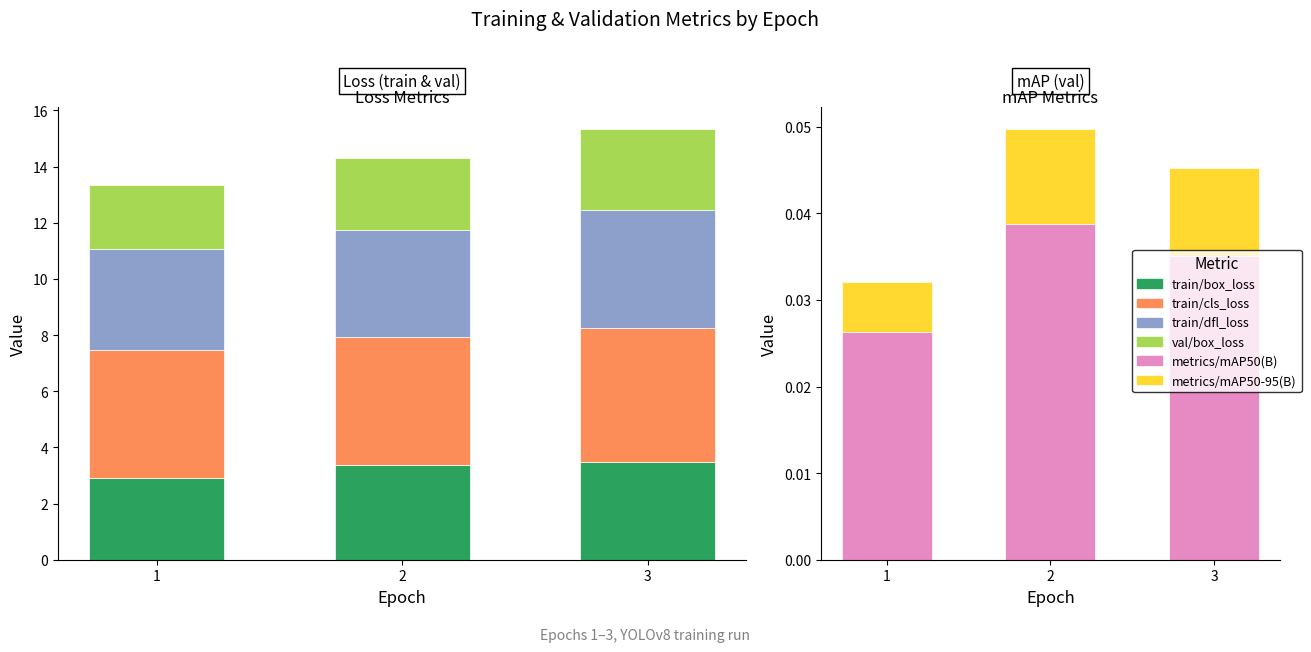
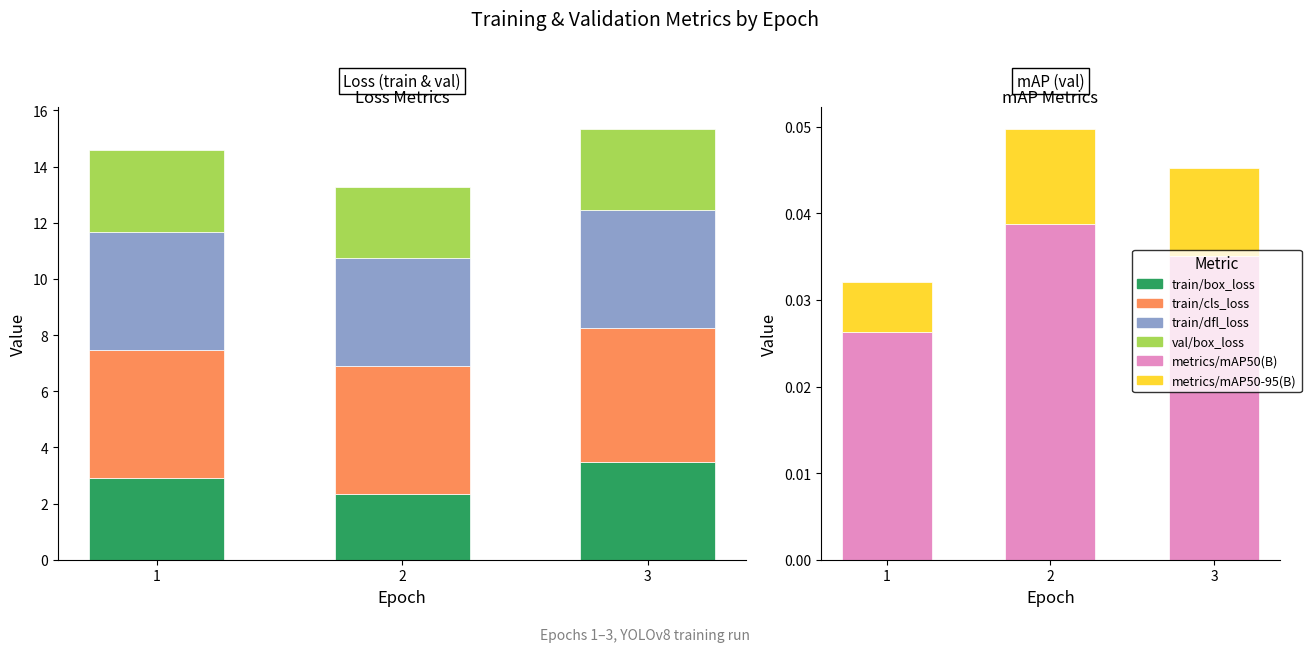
Loss Metrics, train/dfl_loss, 1: 3.6 -> 4.2
Loss Metrics, val/box_loss, 1: 2.3 -> 2.9
Loss Metrics, train/box_loss, 2: 3.4 -> 2.3
